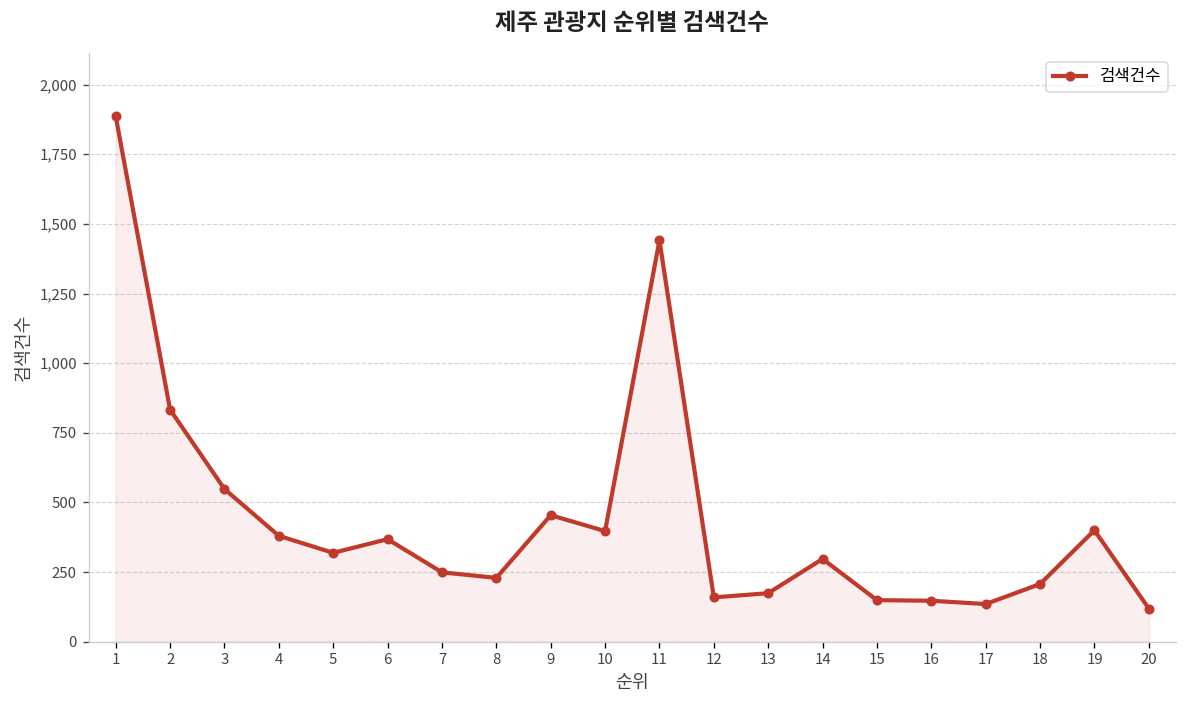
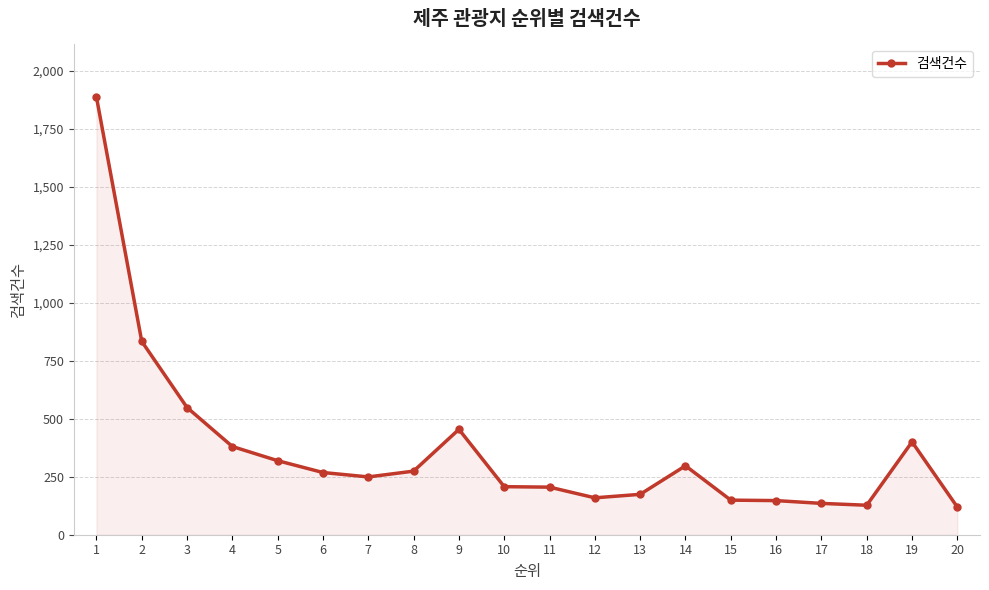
6: 370 -> 270
8: 230 -> 270
10: 400 -> 210
11: 1,440 -> 210
18: 210 -> 130
